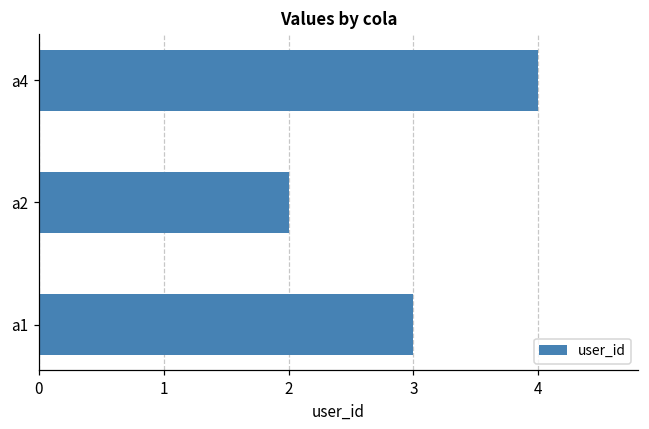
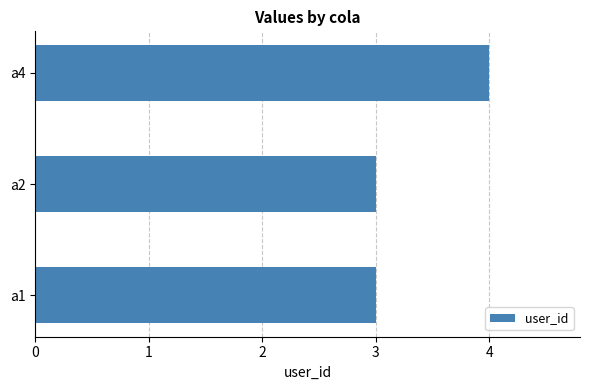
a2: 2 -> 3
